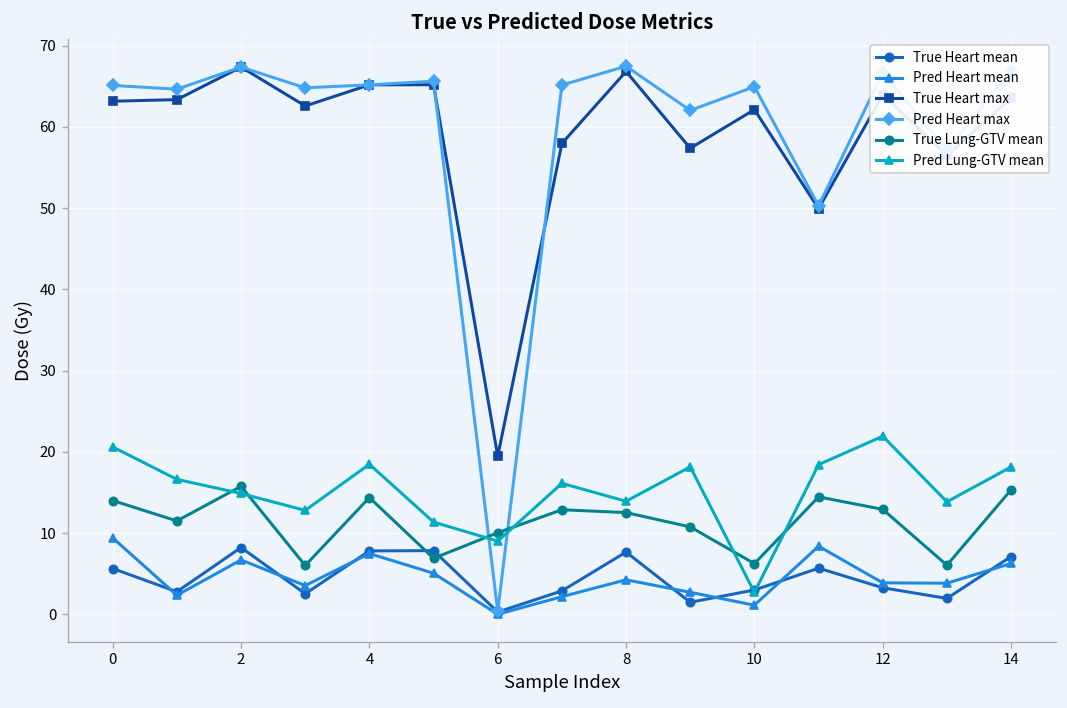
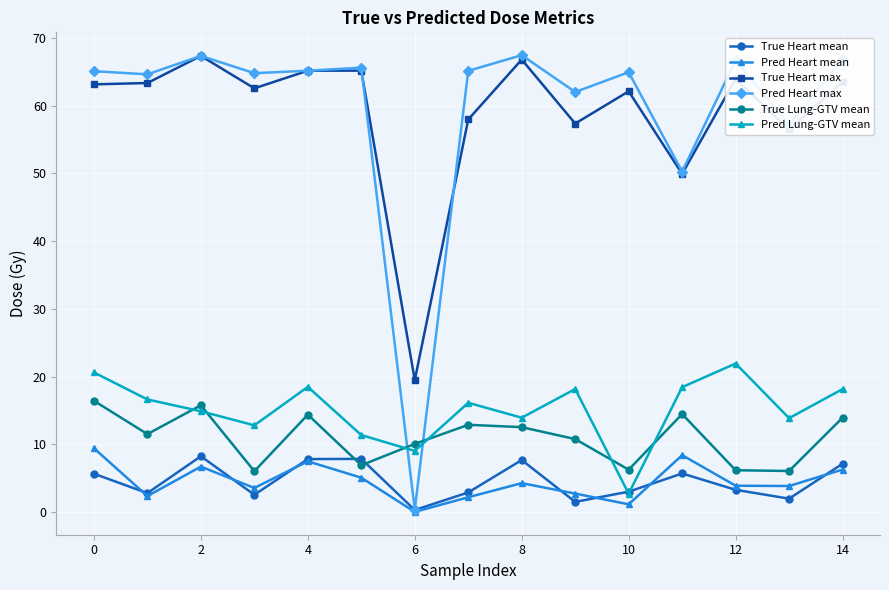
True Lung-GTV mean, 0: 14 -> 16
True Lung-GTV mean, 12: 13 -> 6
True Lung-GTV mean, 14: 15 -> 14
